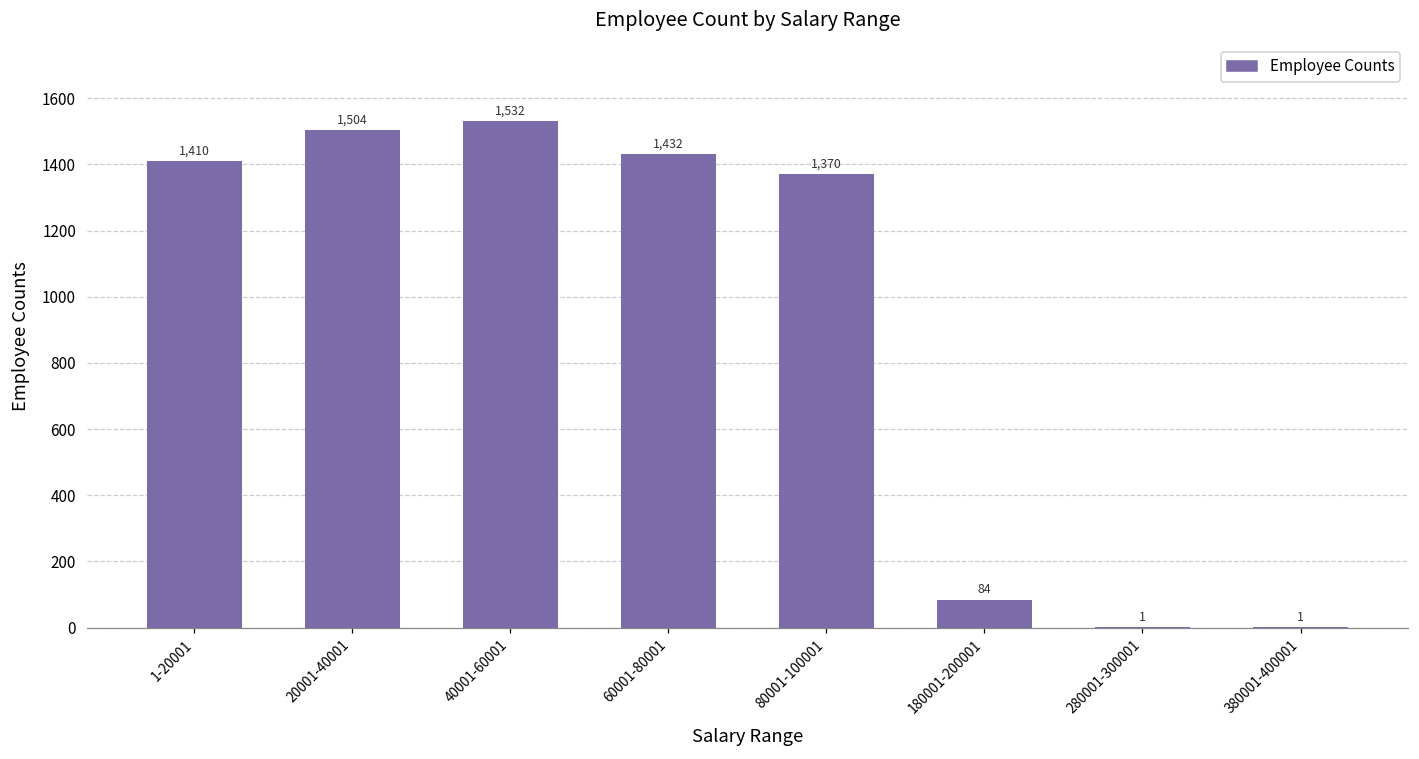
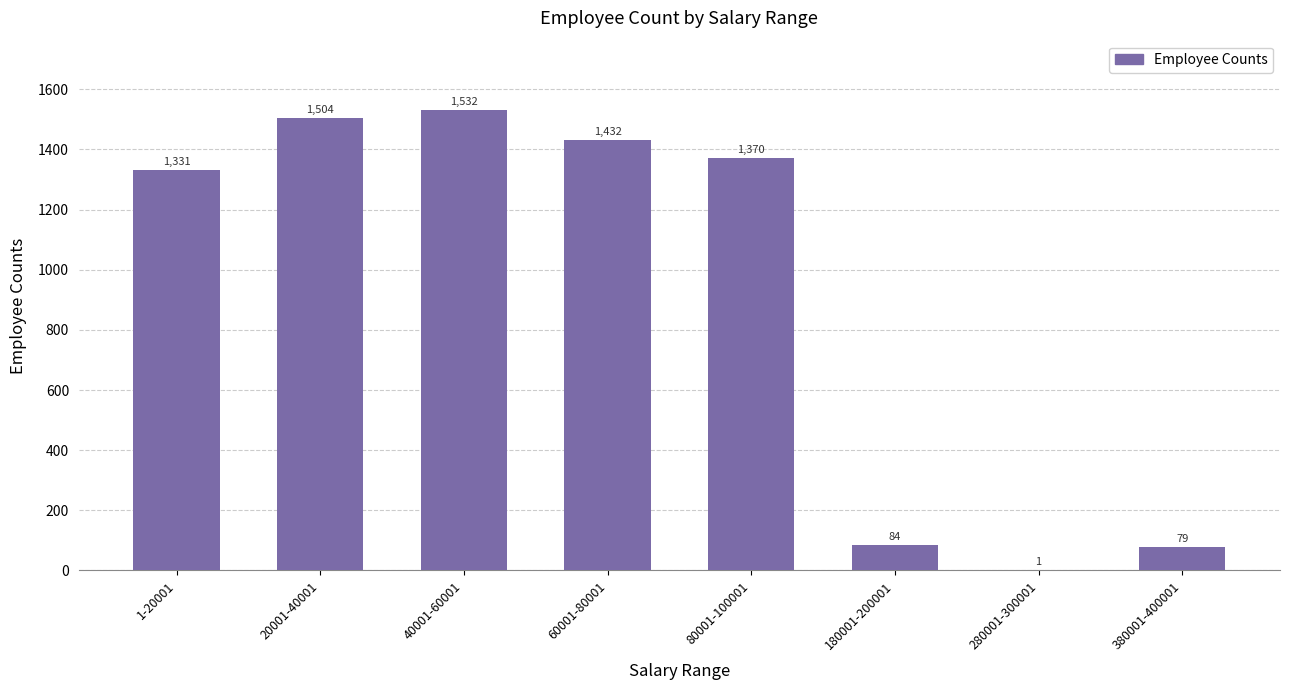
1-20001: 1,410 -> 1,331
380001-400001: 1 -> 79
